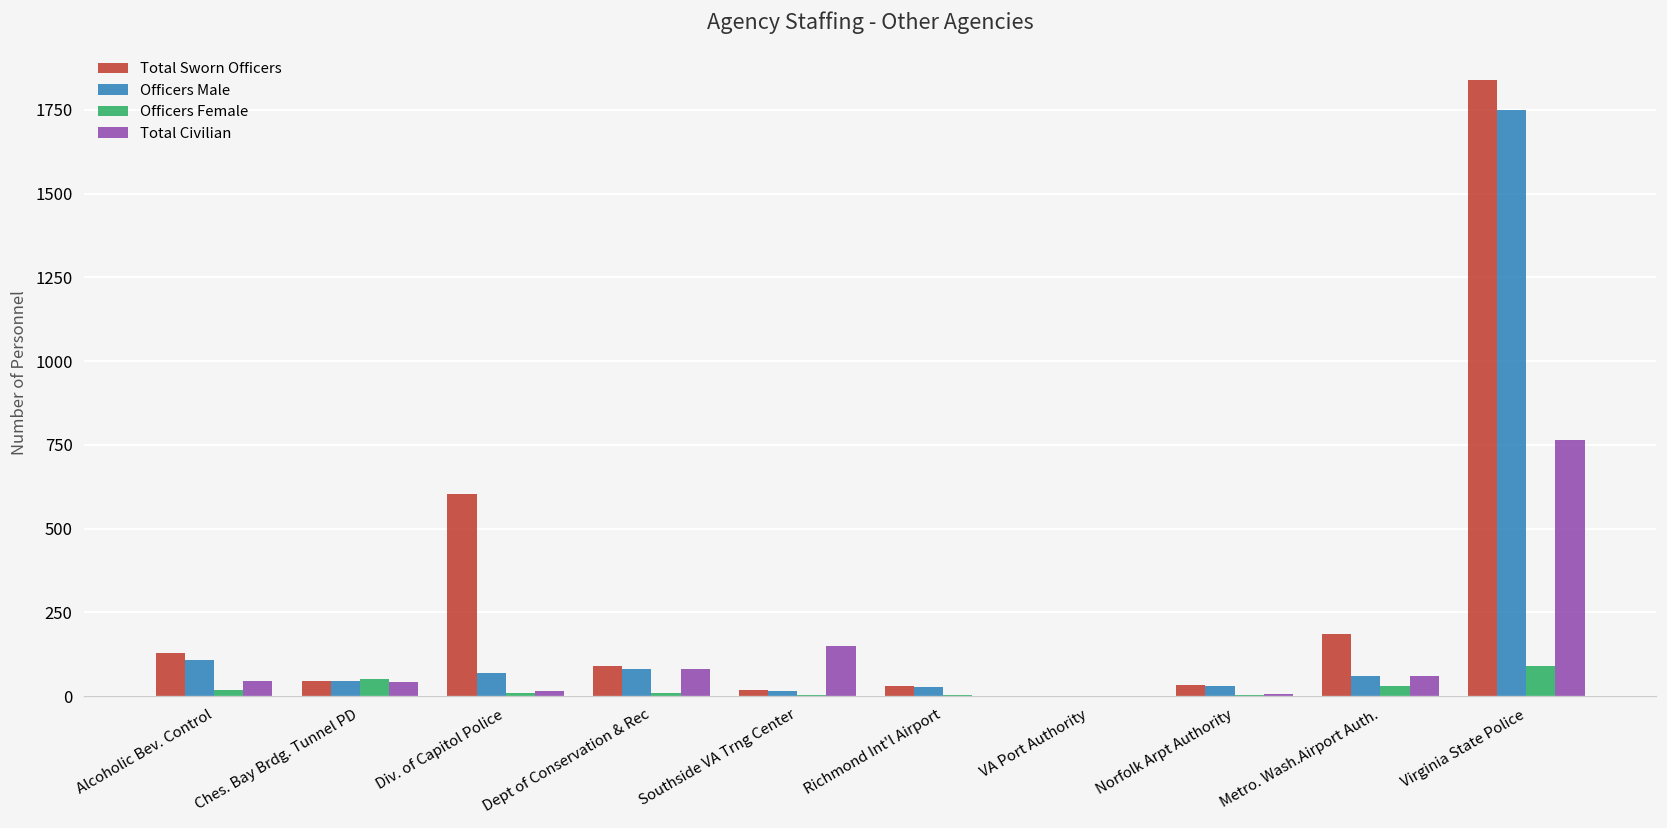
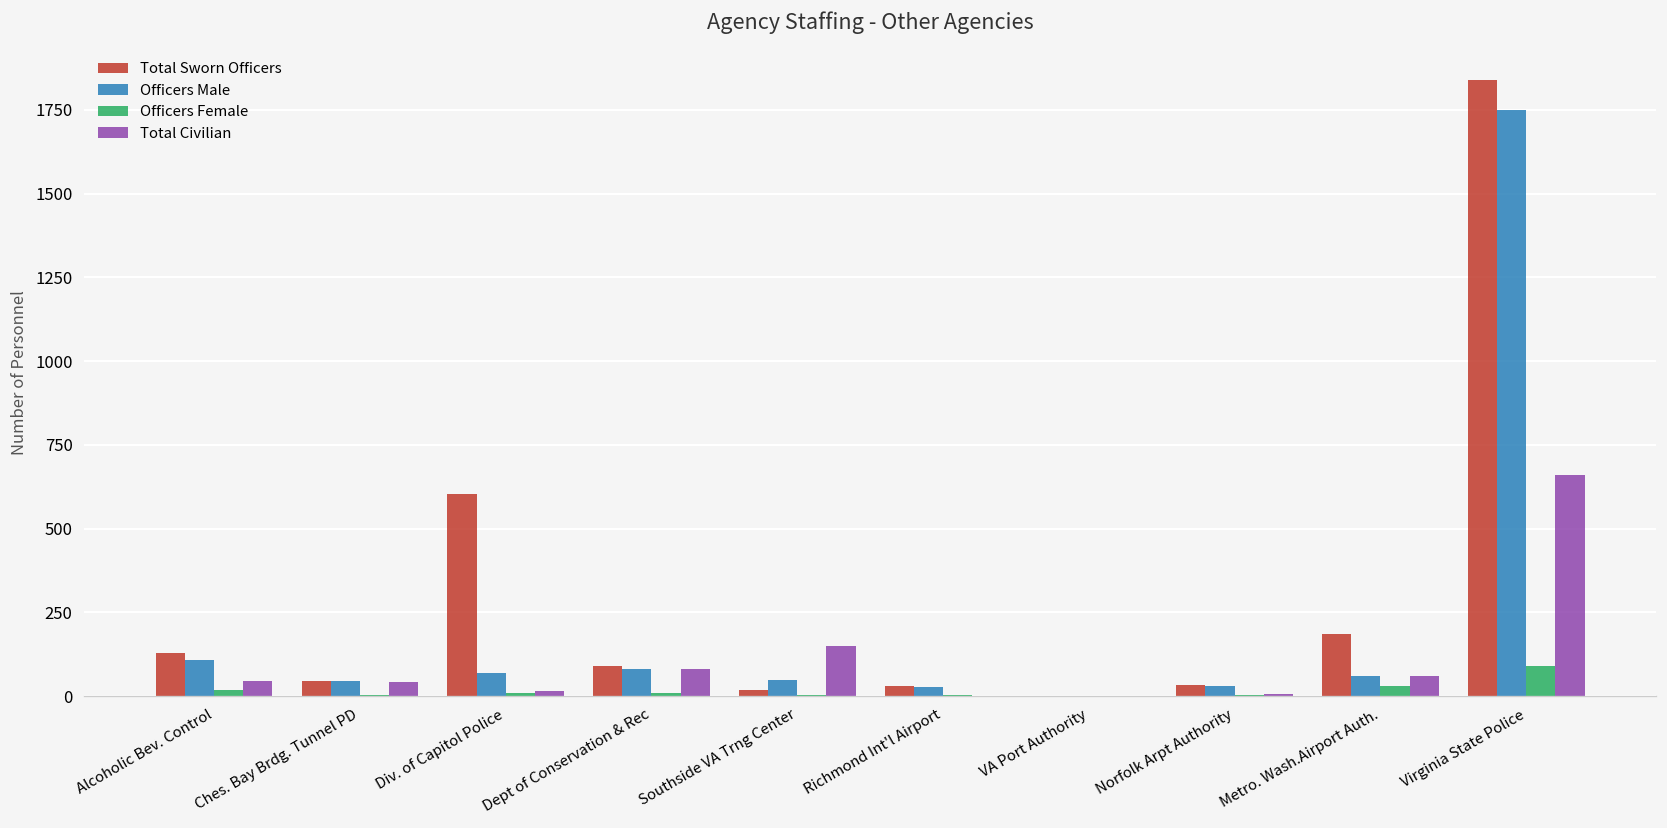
Officers Female, Ches. Bay Brdg. Tunnel PD: 50 -> 0
Officers Male, Southside VA Trng Center: 20 -> 50
Total Civilian, Virginia State Police: 760 -> 660
